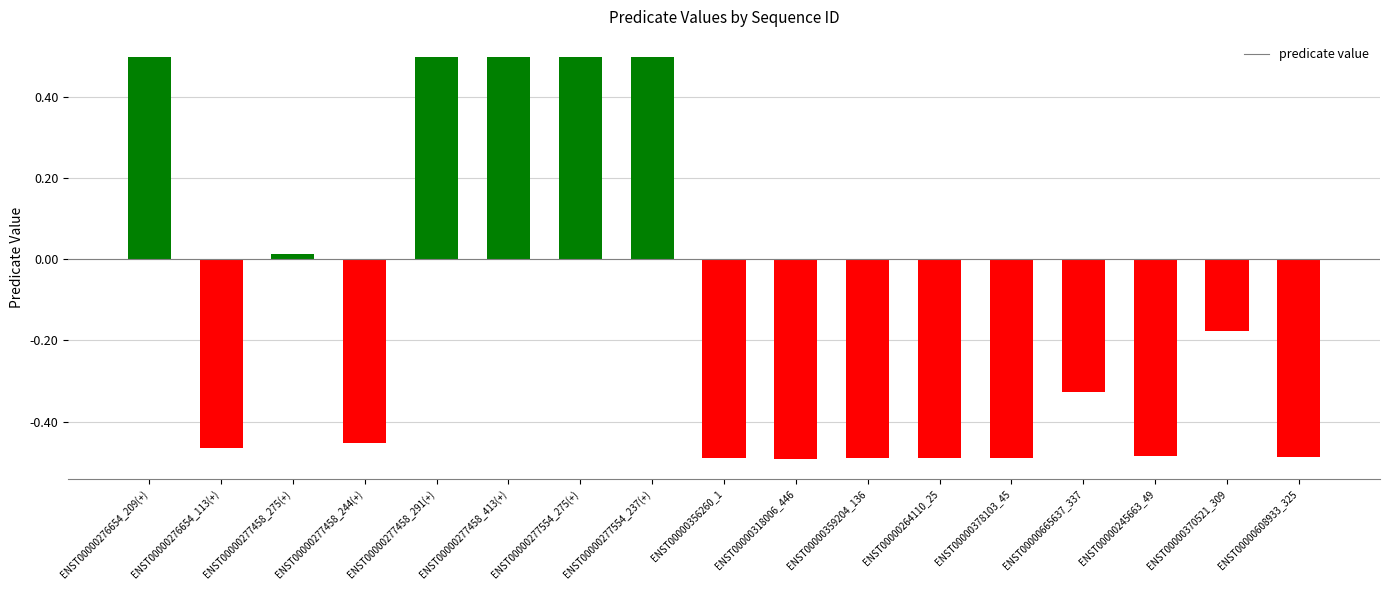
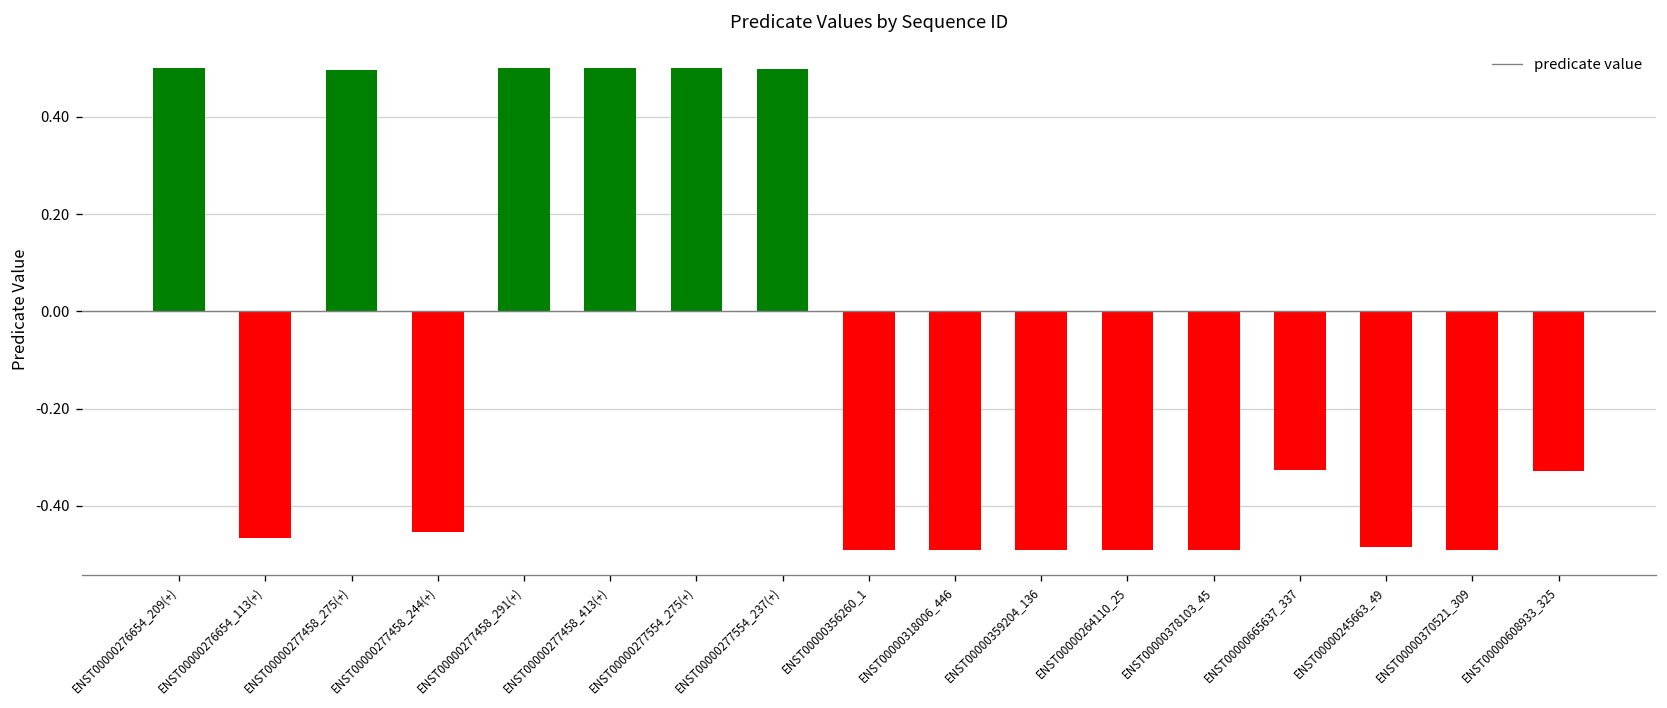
ENST00000277458_275(+): 0.01 -> 0.50
ENST00000370521_309: -0.18 -> -0.49
ENST00000608933_325: -0.49 -> -0.33
